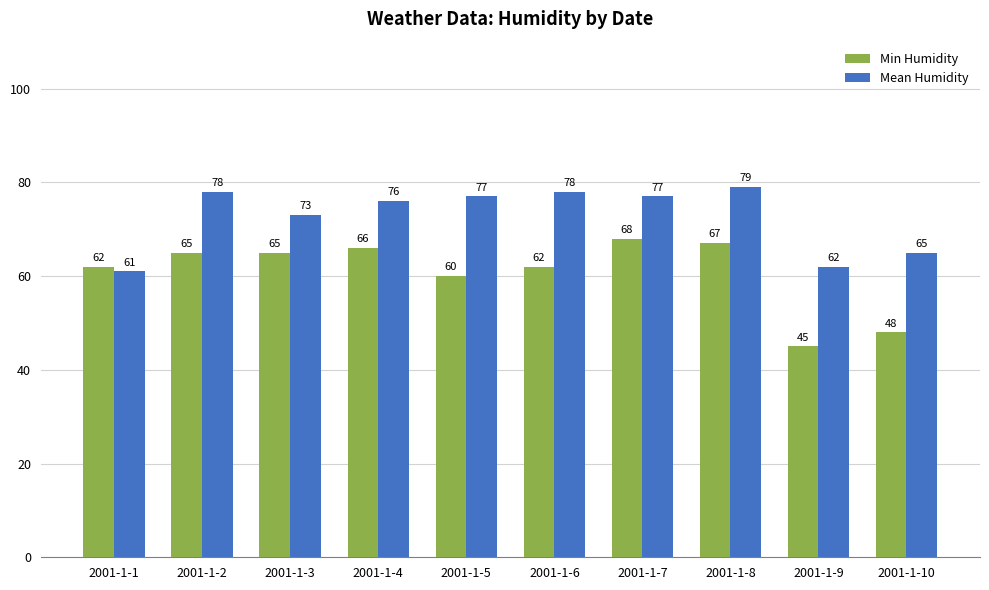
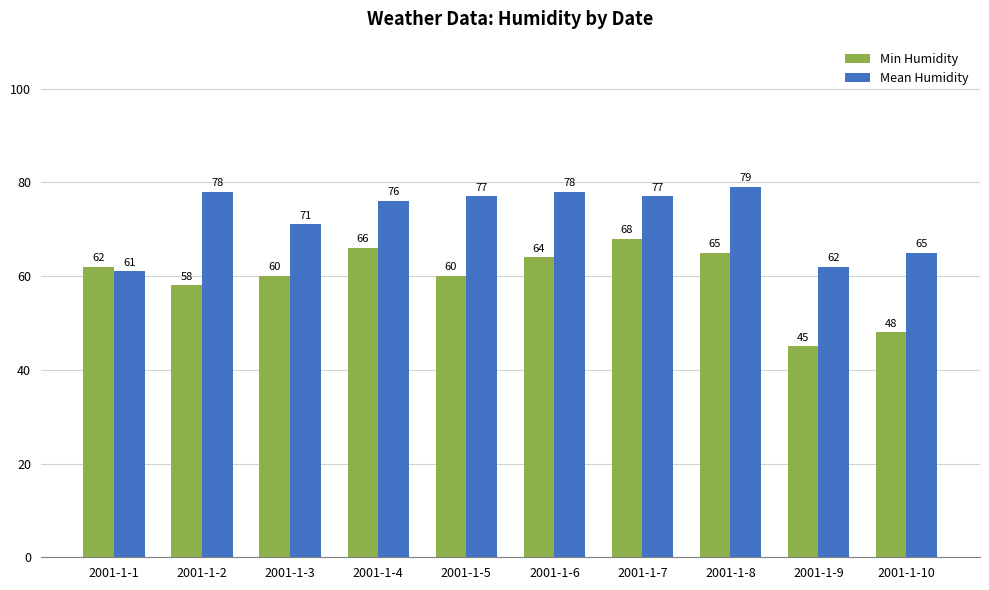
Min Humidity, 2001-1-2: 65 -> 58
Min Humidity, 2001-1-3: 65 -> 60
Mean Humidity, 2001-1-3: 73 -> 71
Min Humidity, 2001-1-6: 62 -> 64
Min Humidity, 2001-1-8: 67 -> 65
